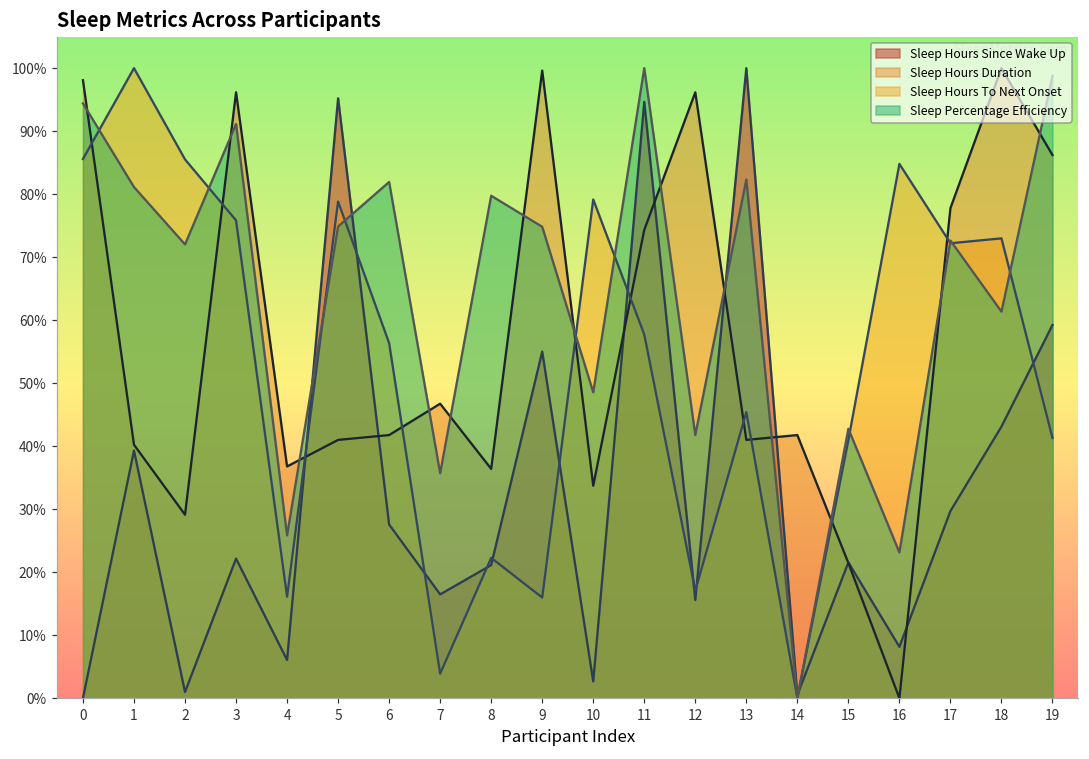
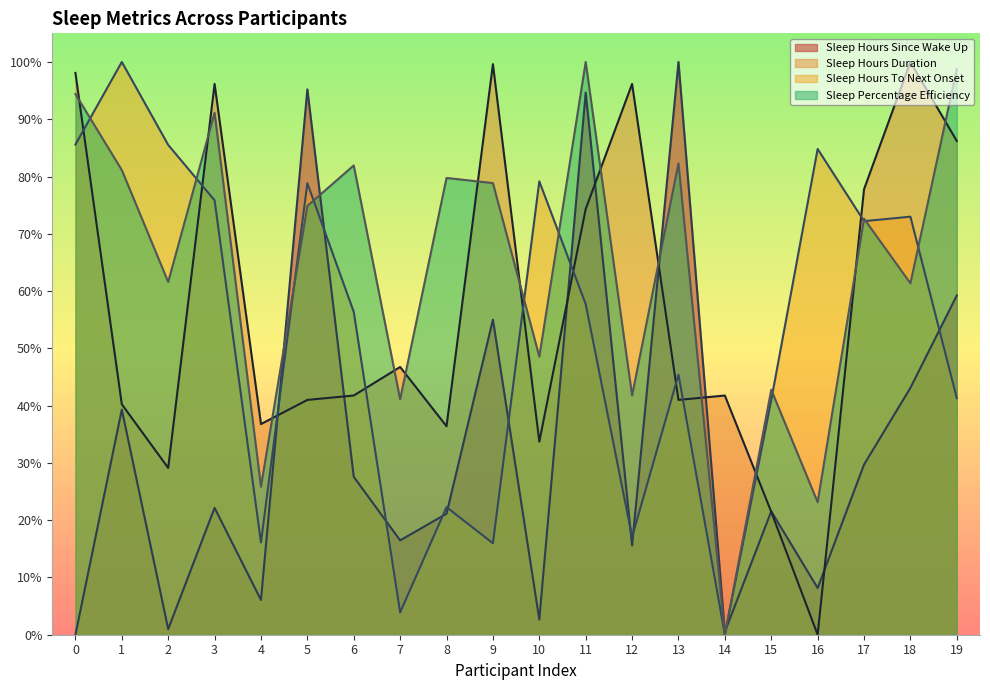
Sleep Percentage Efficiency, 2: 72% -> 62%
Sleep Percentage Efficiency, 7: 36% -> 41%
Sleep Percentage Efficiency, 9: 75% -> 79%
